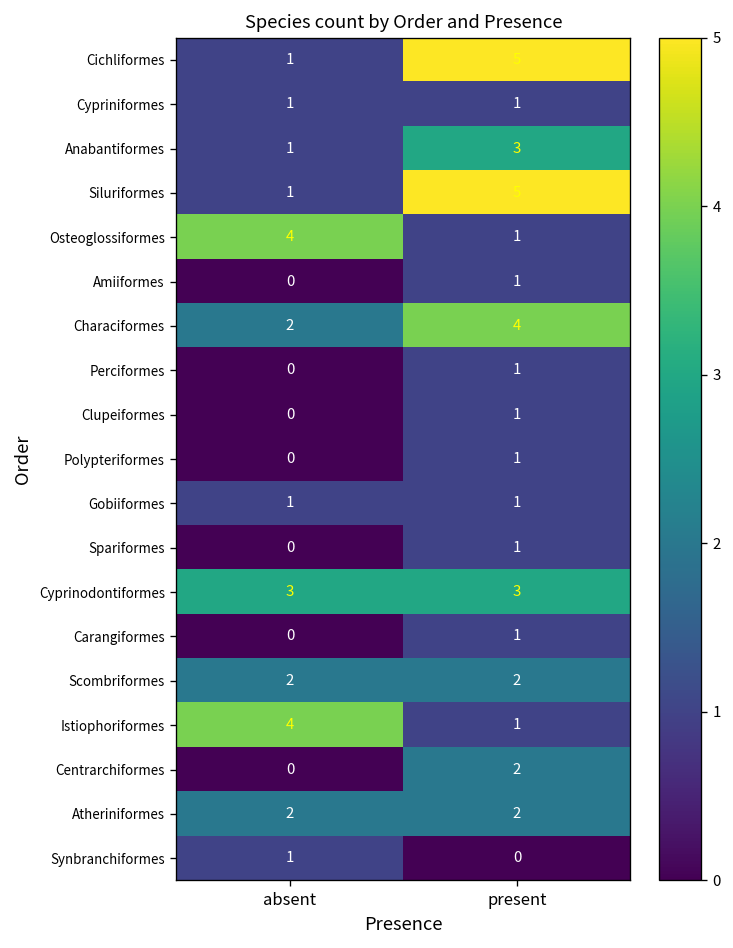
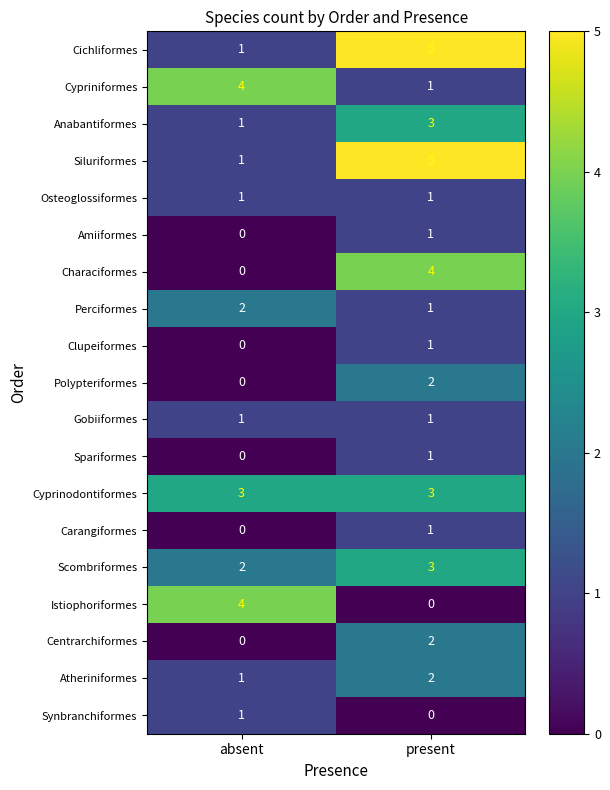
Cypriniformes, absent: 1 -> 4
Osteoglossiformes, absent: 4 -> 1
Characiformes, absent: 2 -> 0
Perciformes, absent: 0 -> 2
Polypteriformes, present: 1 -> 2
Scombriformes, present: 2 -> 3
Istiophoriformes, present: 1 -> 0
Atheriniformes, absent: 2 -> 1
